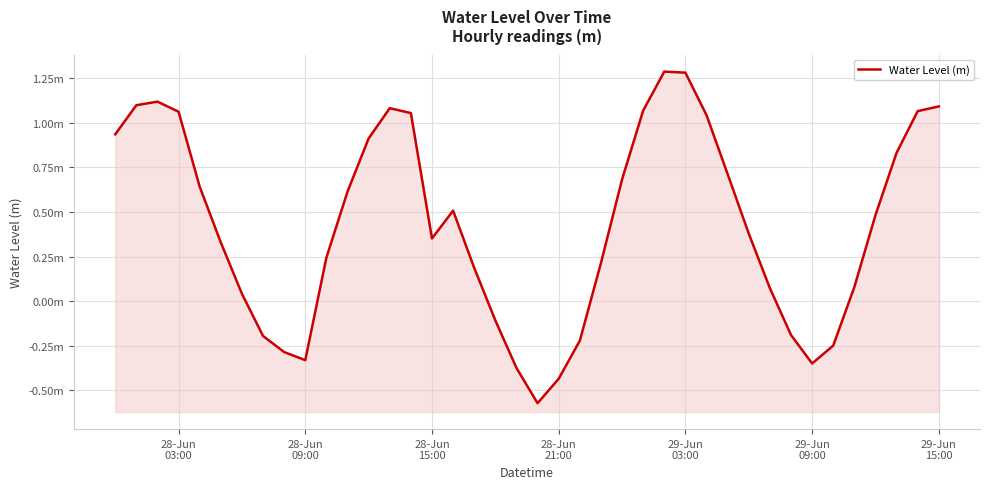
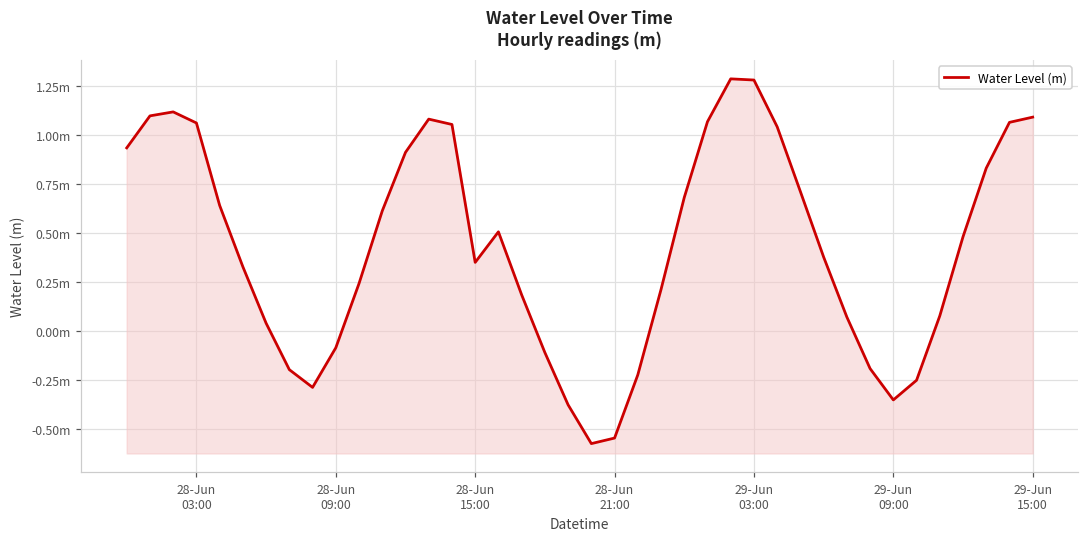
28-Jun 09:00: -0.33m -> -0.08m
28-Jun 21:00: -0.44m -> -0.55m
